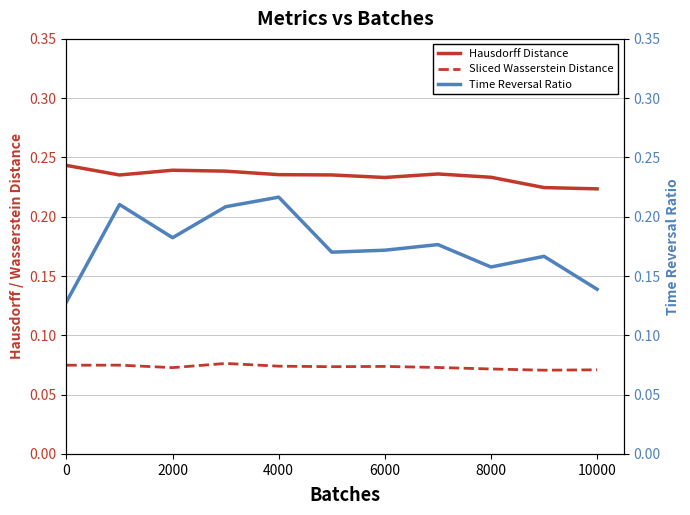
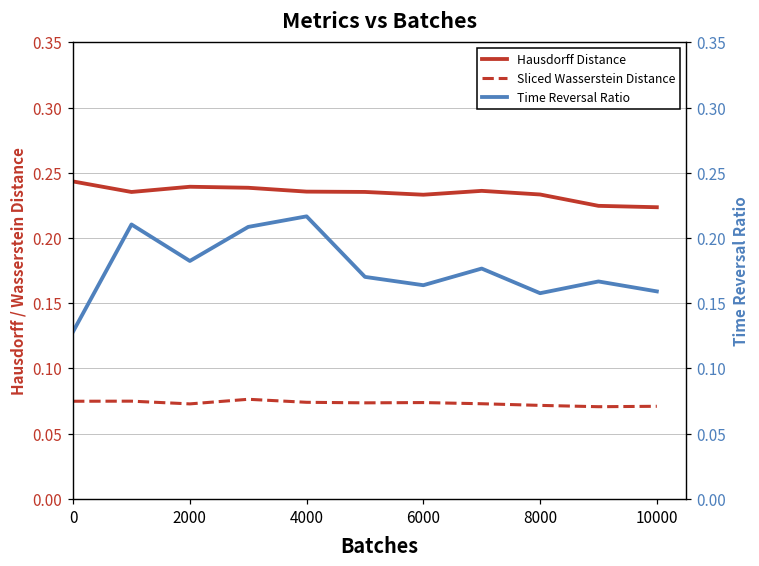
Time Reversal Ratio, 6000: 0.172 -> 0.164
Time Reversal Ratio, 10000: 0.139 -> 0.159
